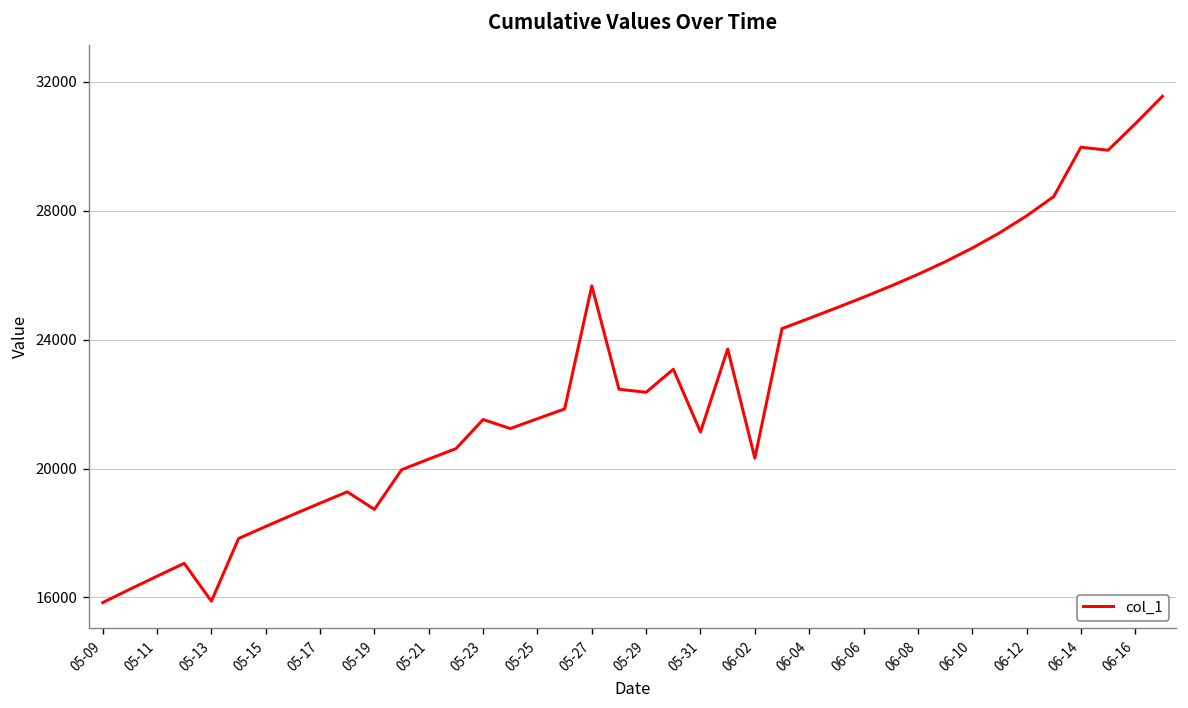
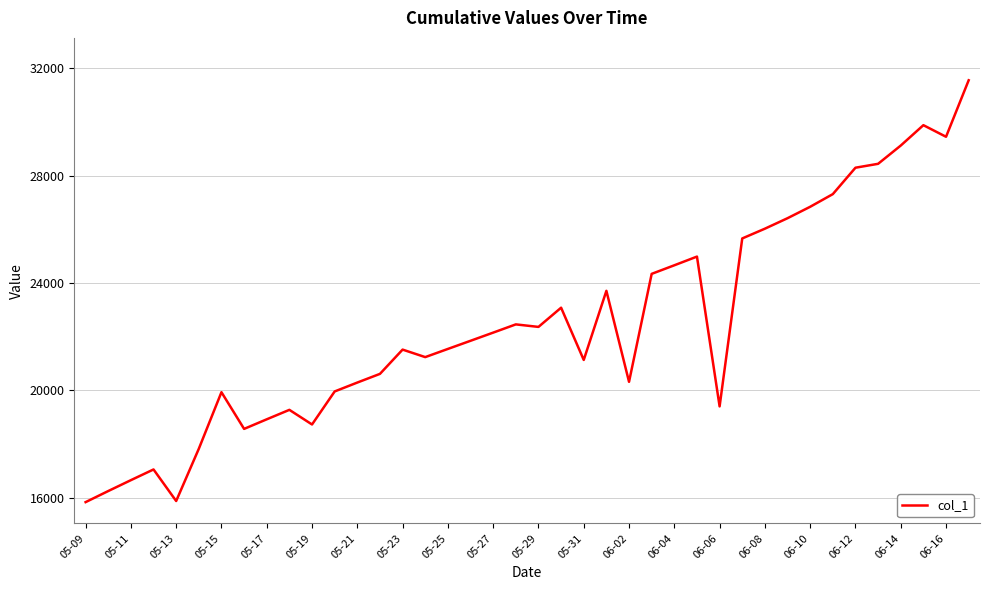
05-15: 18200 -> 19900
05-27: 25700 -> 22200
06-06: 25300 -> 19400
06-12: 27800 -> 28300
06-14: 30000 -> 29100
06-16: 30700 -> 29400
